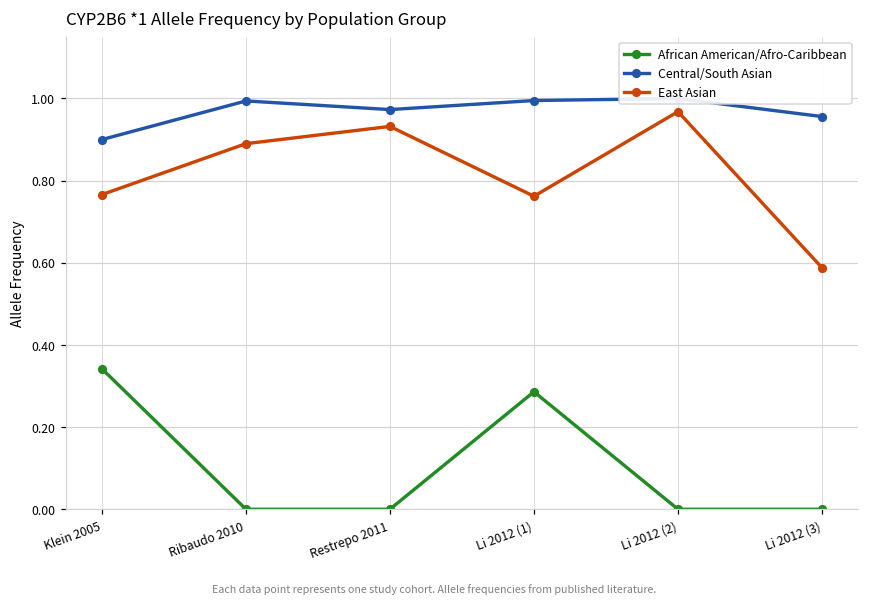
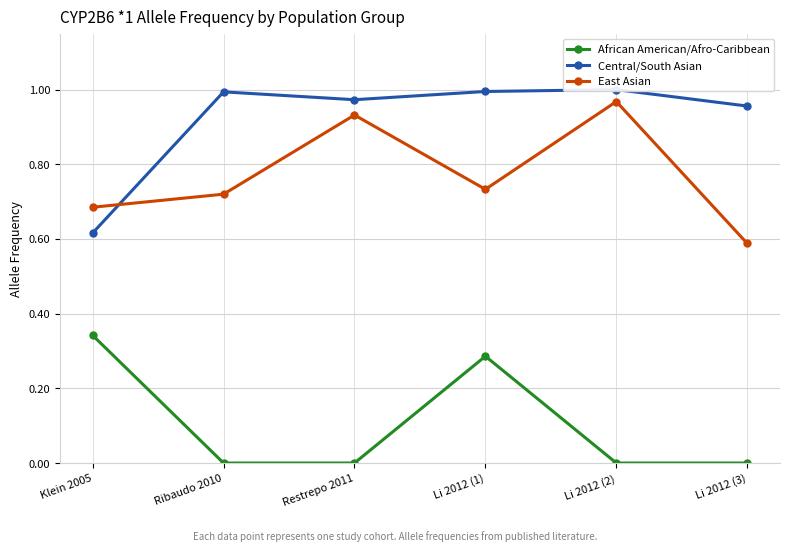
Central/South Asian, Klein 2005: 0.90 -> 0.62
East Asian, Klein 2005: 0.77 -> 0.69
East Asian, Ribaudo 2010: 0.89 -> 0.72
East Asian, Li 2012 (1): 0.76 -> 0.73
